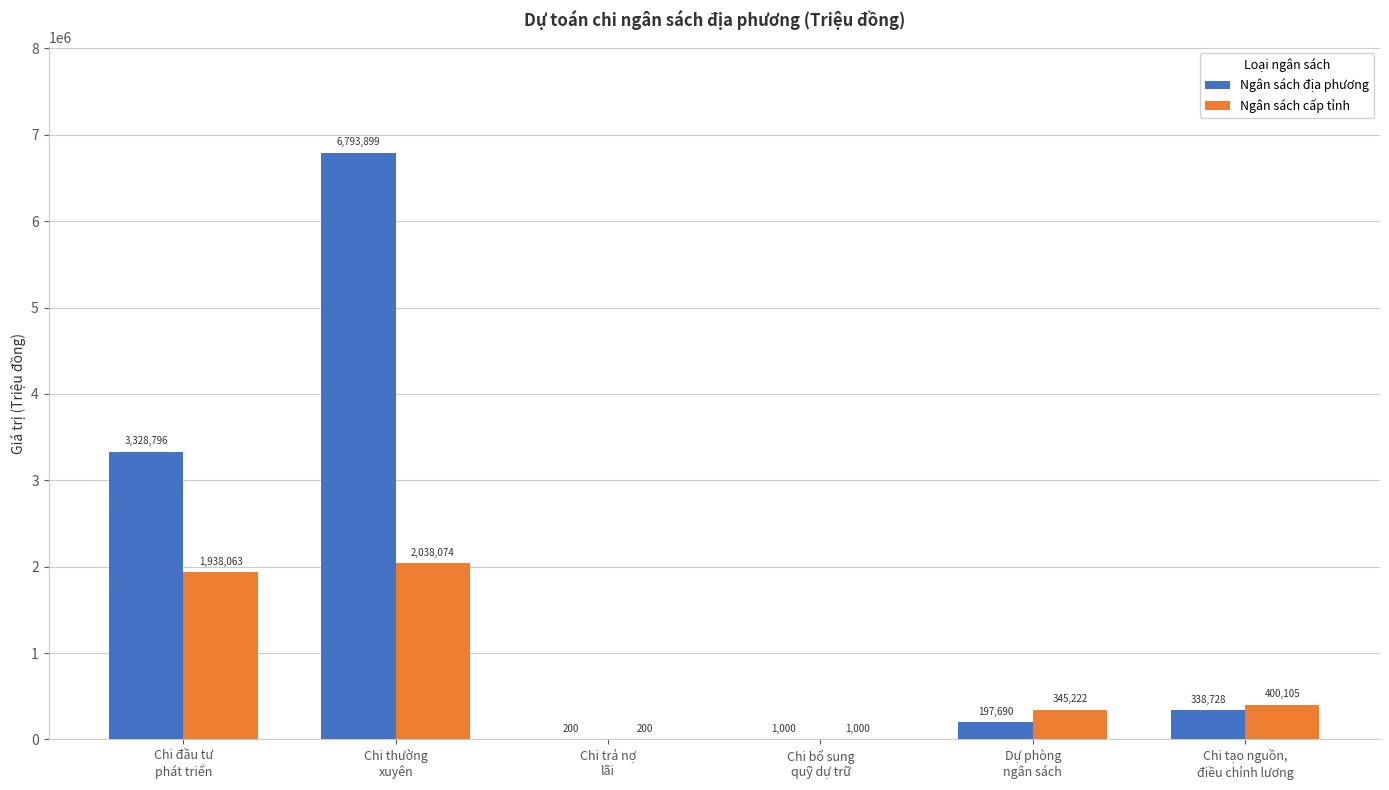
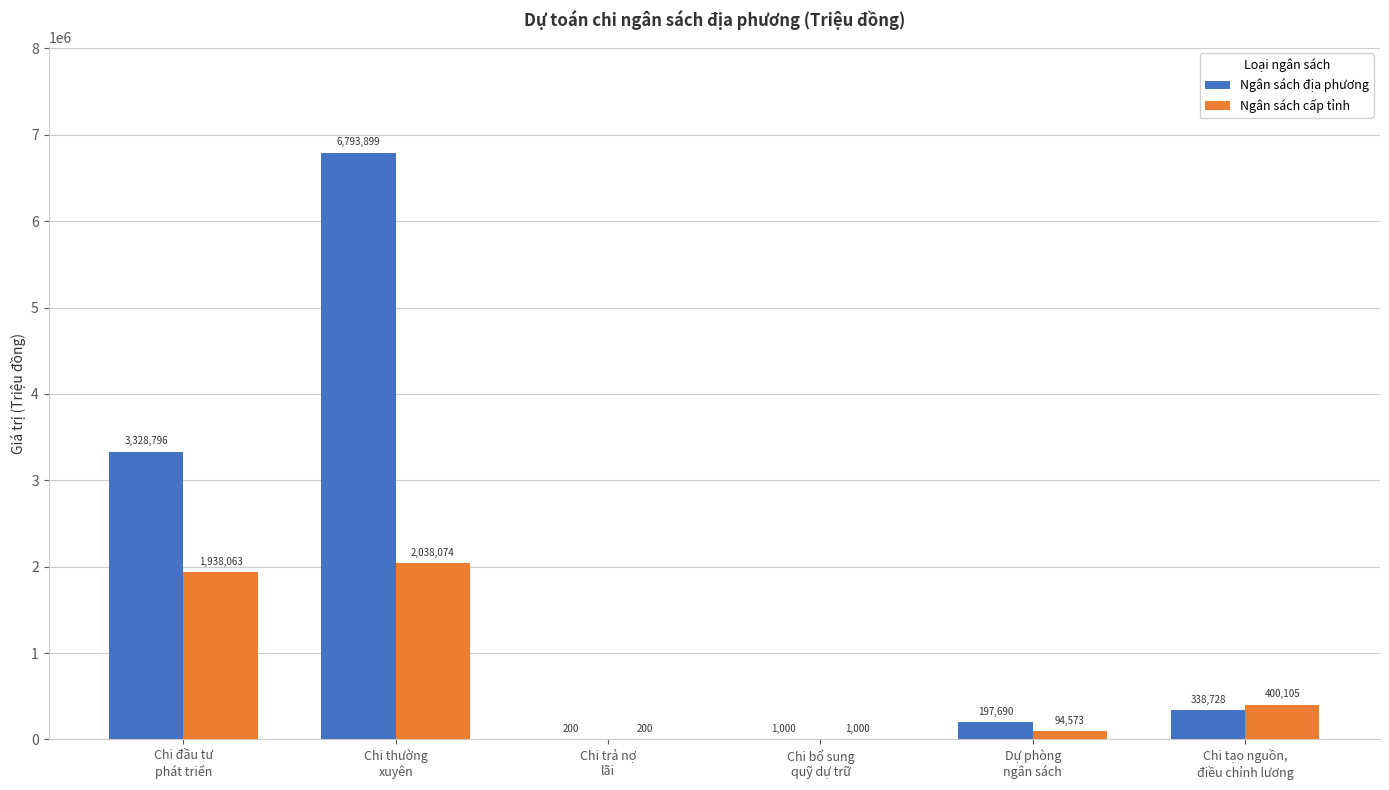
Ngân sách cấp tỉnh, Dự phòng ngân sách: 345,222 -> 94,573
